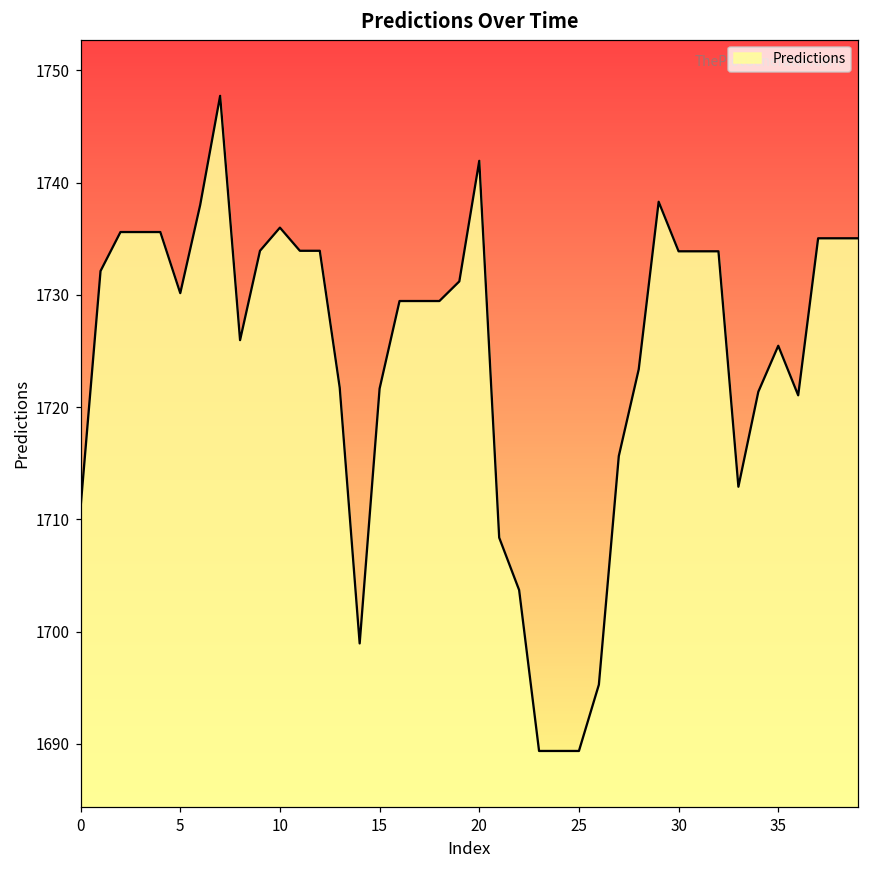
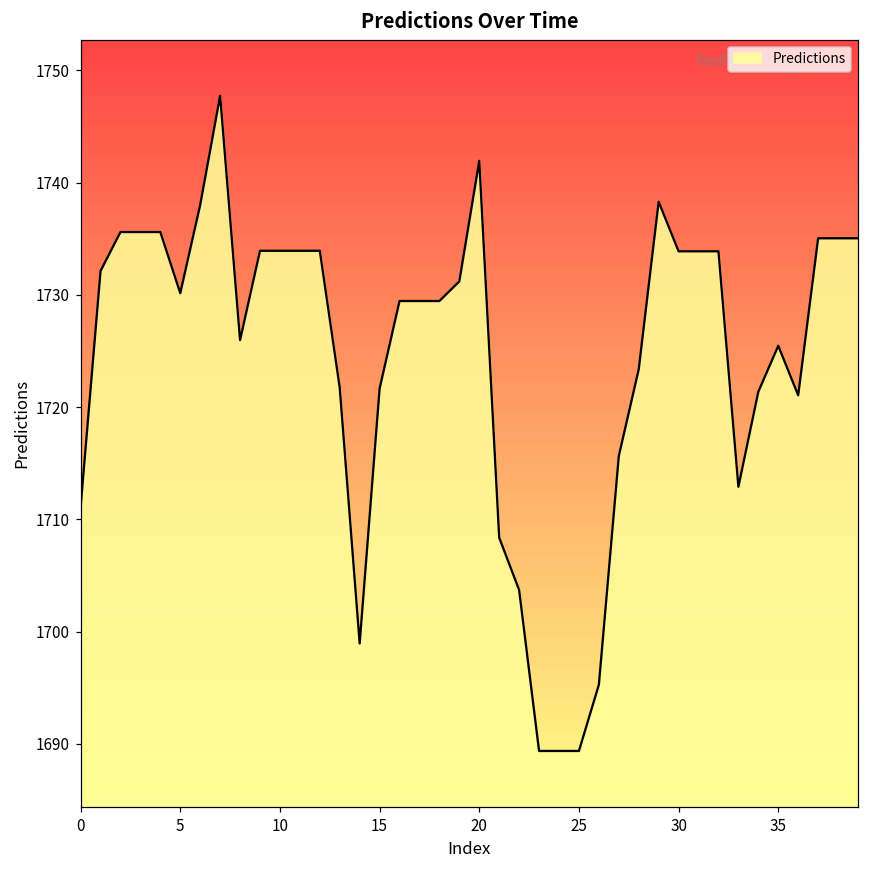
10: 1736.0 -> 1733.9
